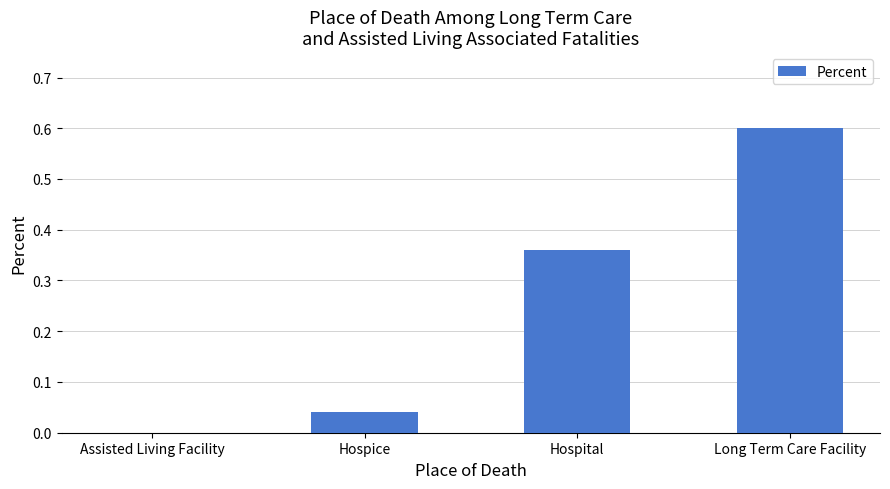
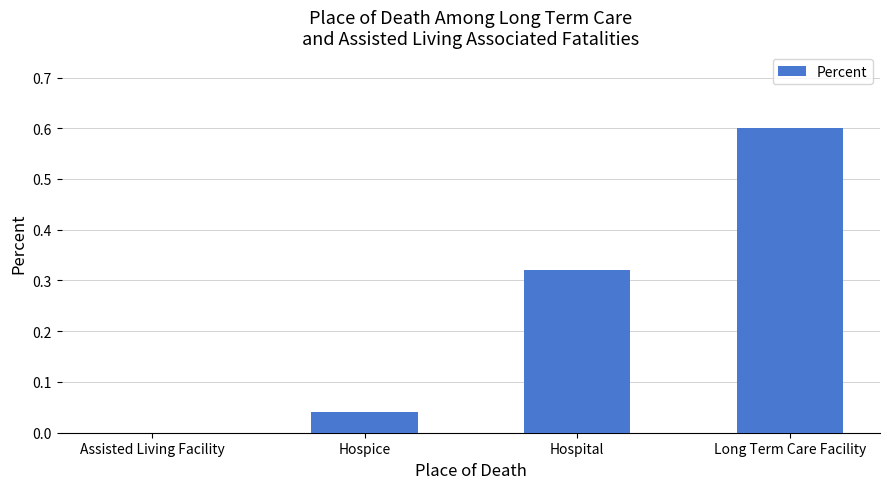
Hospital: 0.36 -> 0.32
